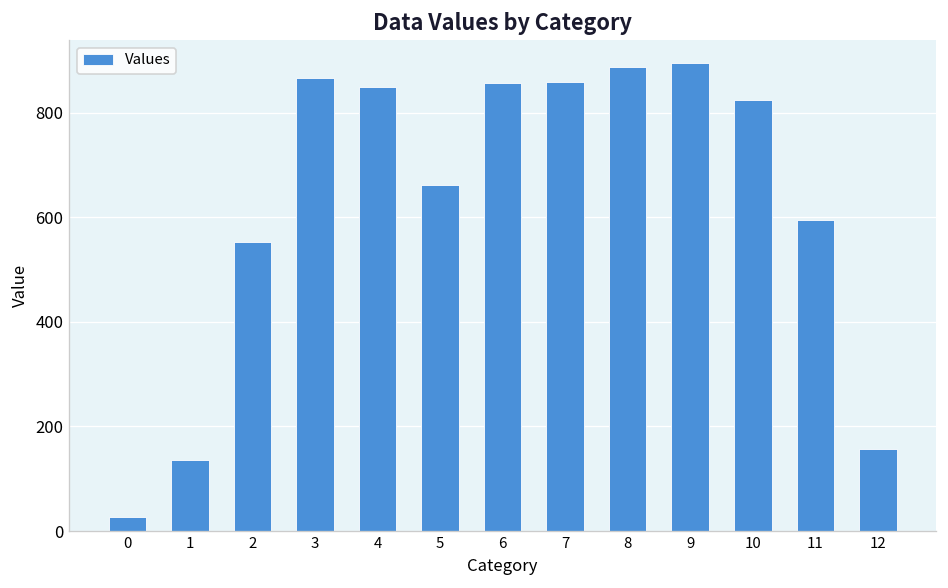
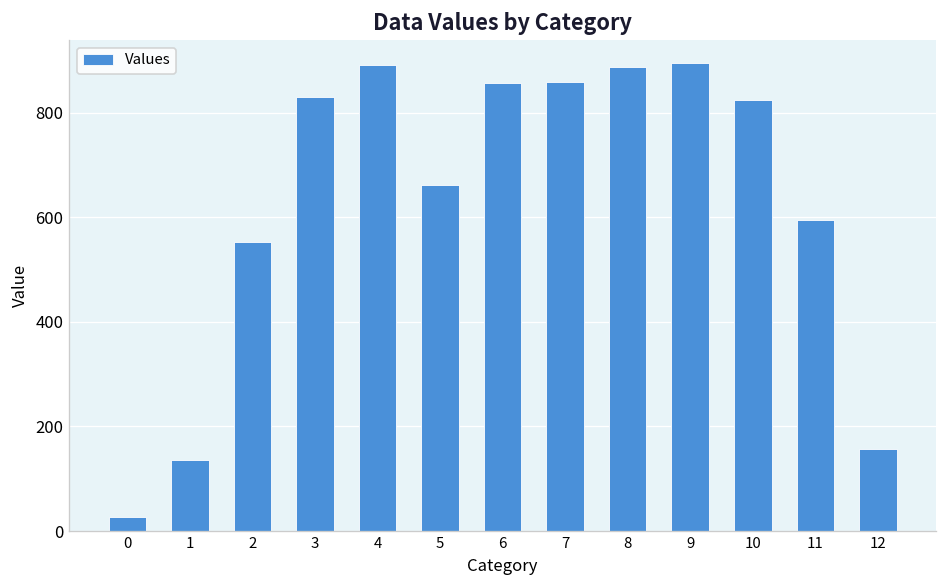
3: 870 -> 830
4: 850 -> 890
